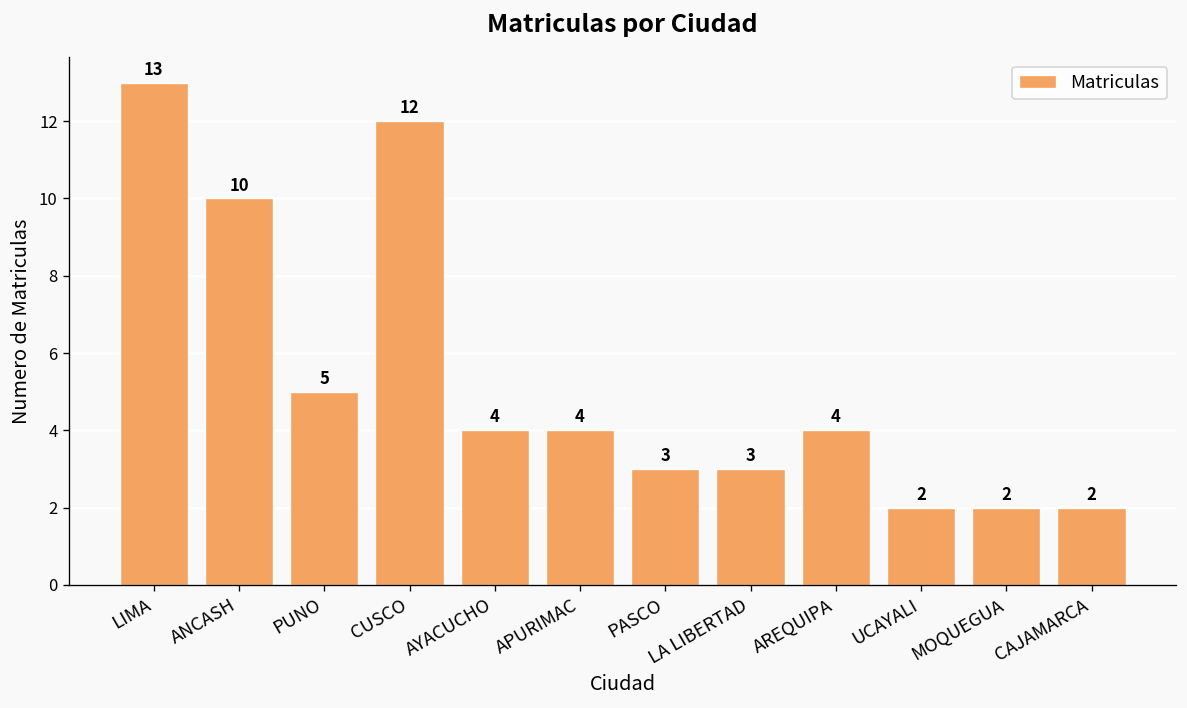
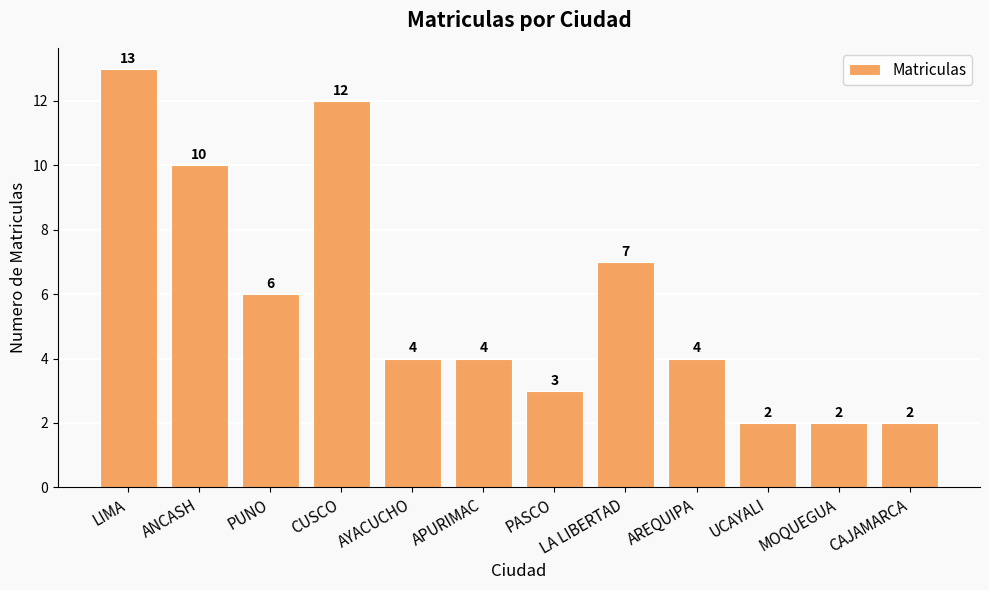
PUNO: 5 -> 6
LA LIBERTAD: 3 -> 7
